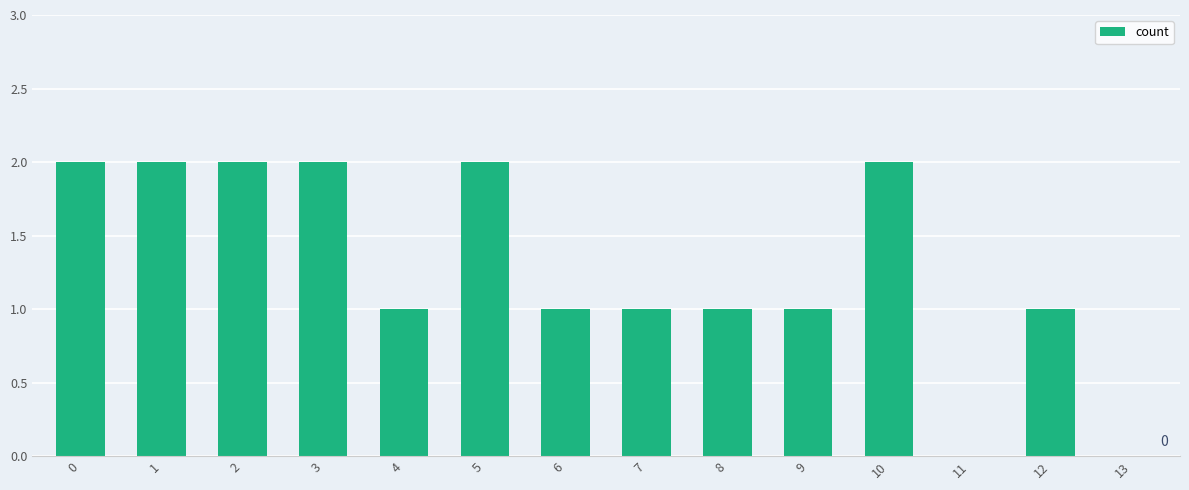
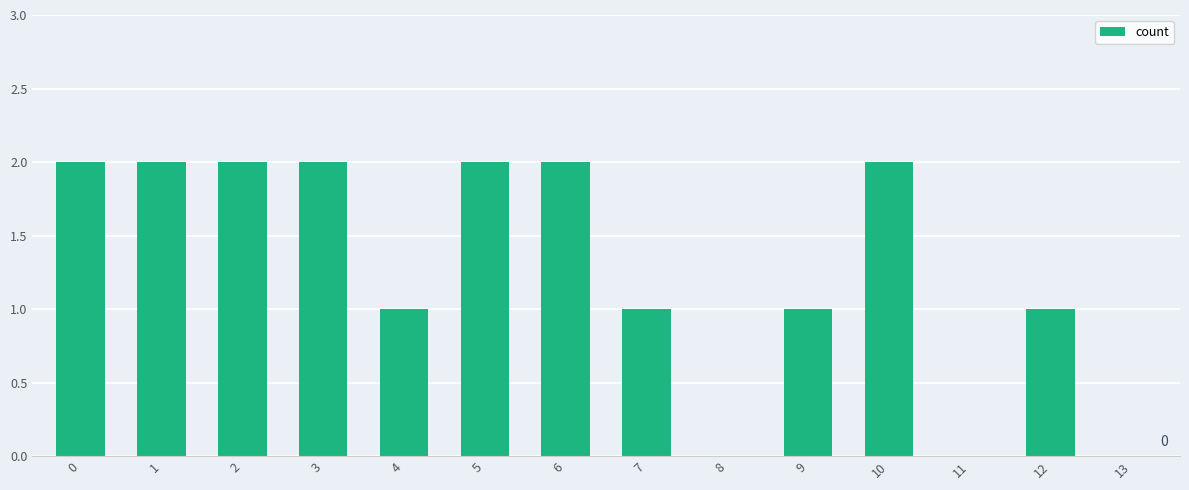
6: 1 -> 2
8: 1 -> 0
